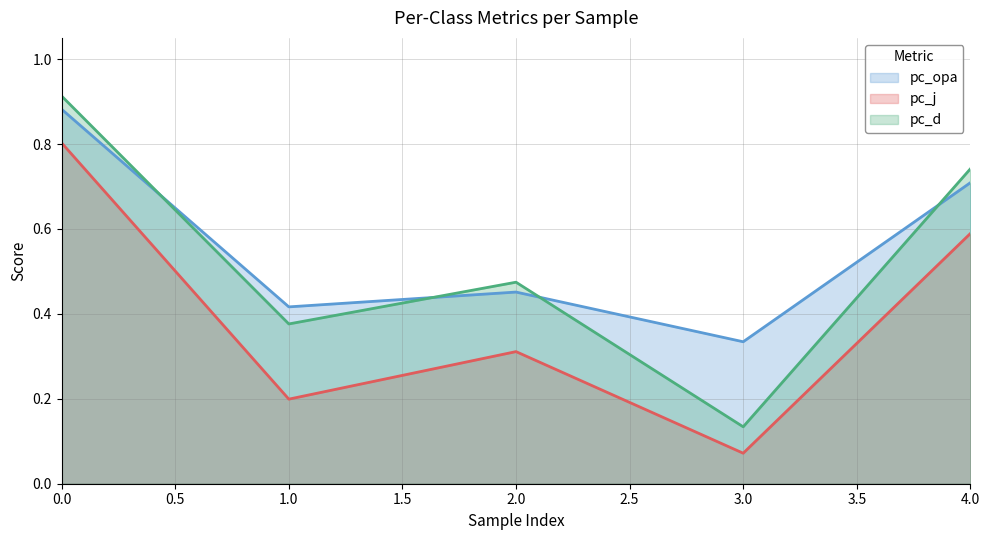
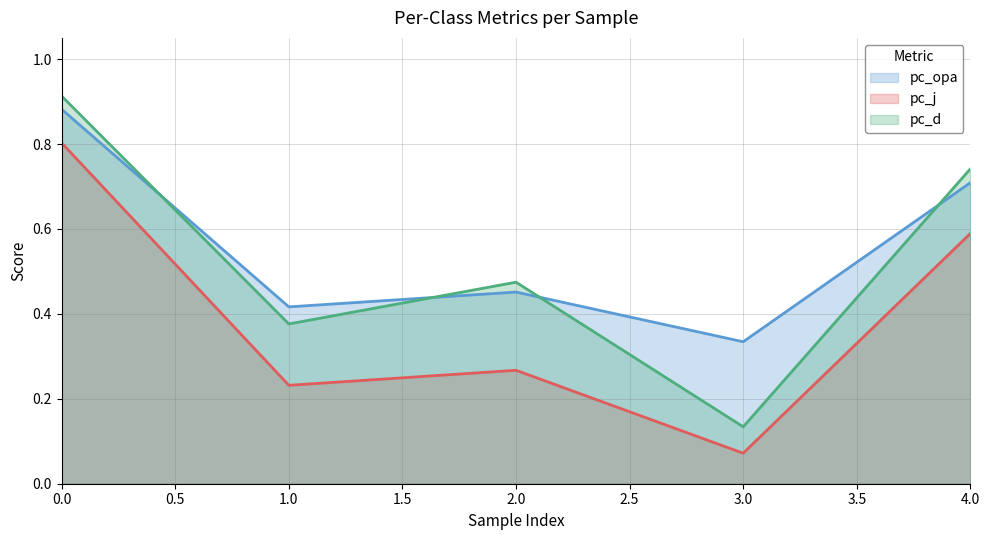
pc_j, 1.0: 0.20 -> 0.23
pc_j, 2.0: 0.31 -> 0.27
